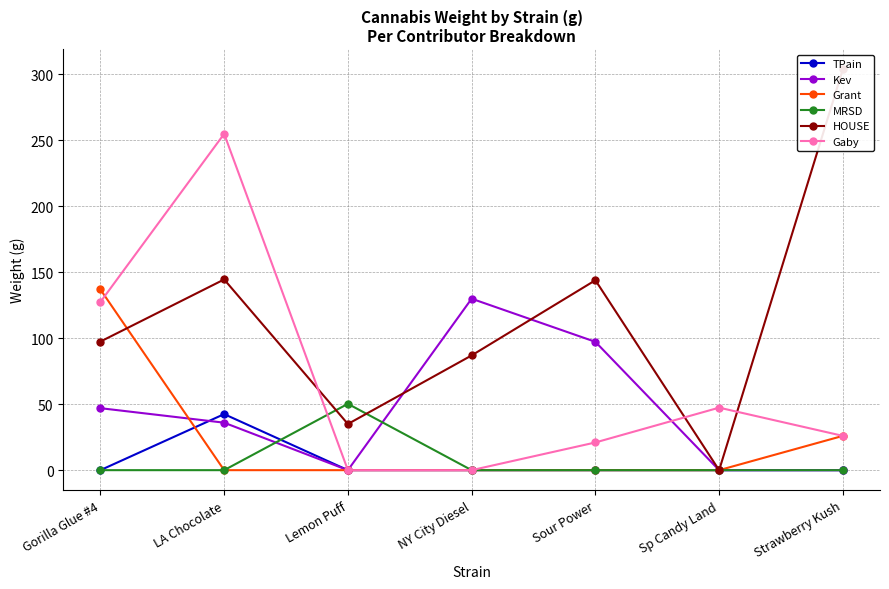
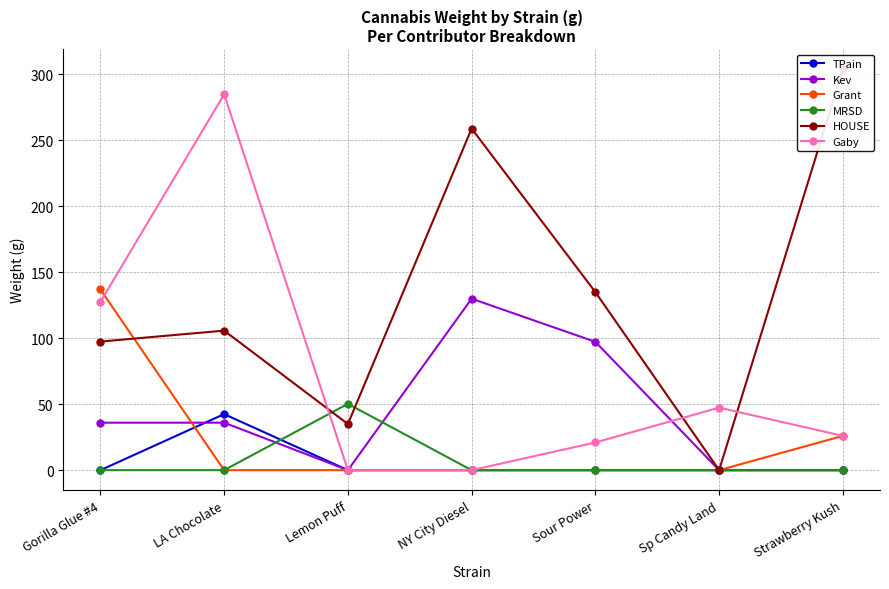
Kev, Gorilla Glue #4: 47 -> 36
HOUSE, LA Chocolate: 145 -> 106
Gaby, LA Chocolate: 255 -> 285
HOUSE, NY City Diesel: 87 -> 259
HOUSE, Sour Power: 144 -> 135
